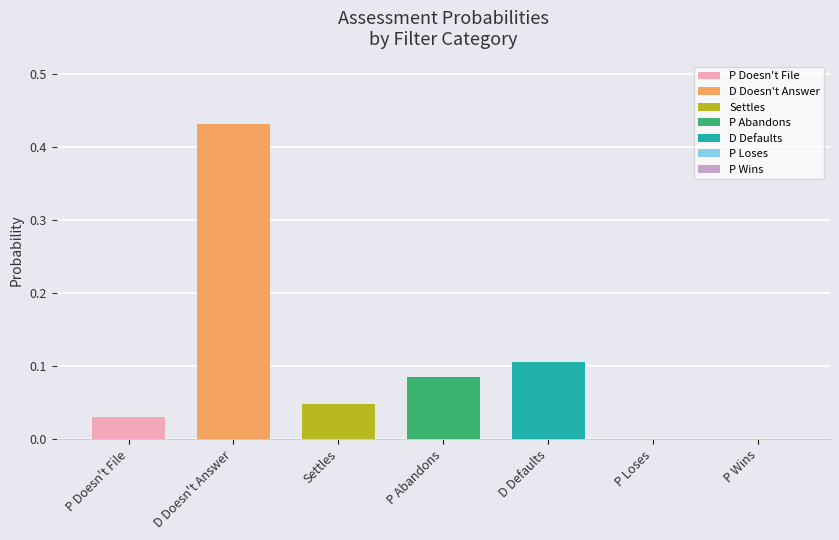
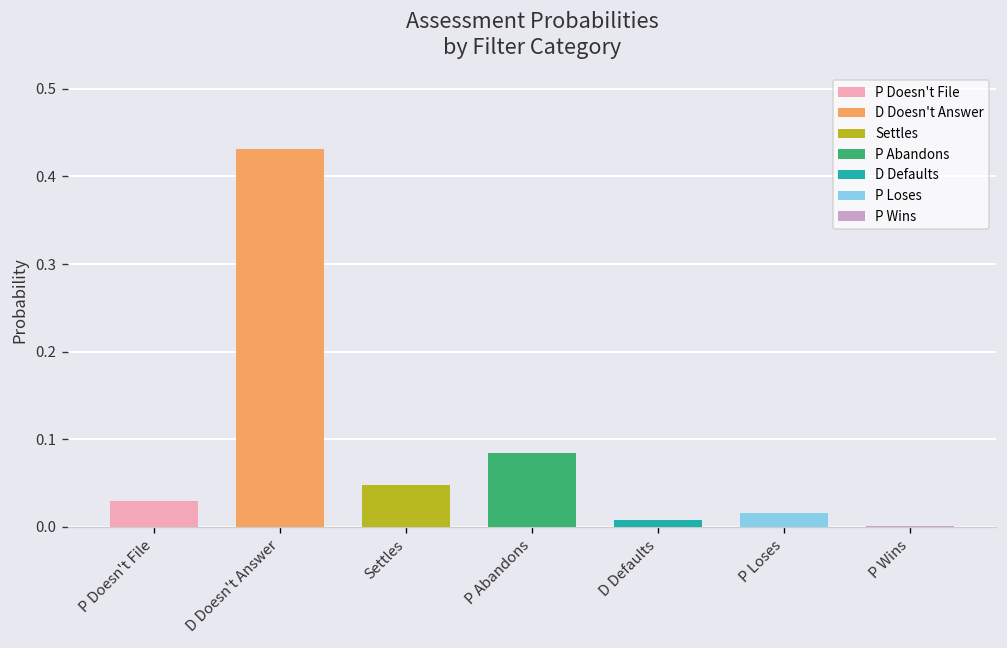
D Defaults: 0.11 -> 0.01
P Loses: 0.00 -> 0.02
